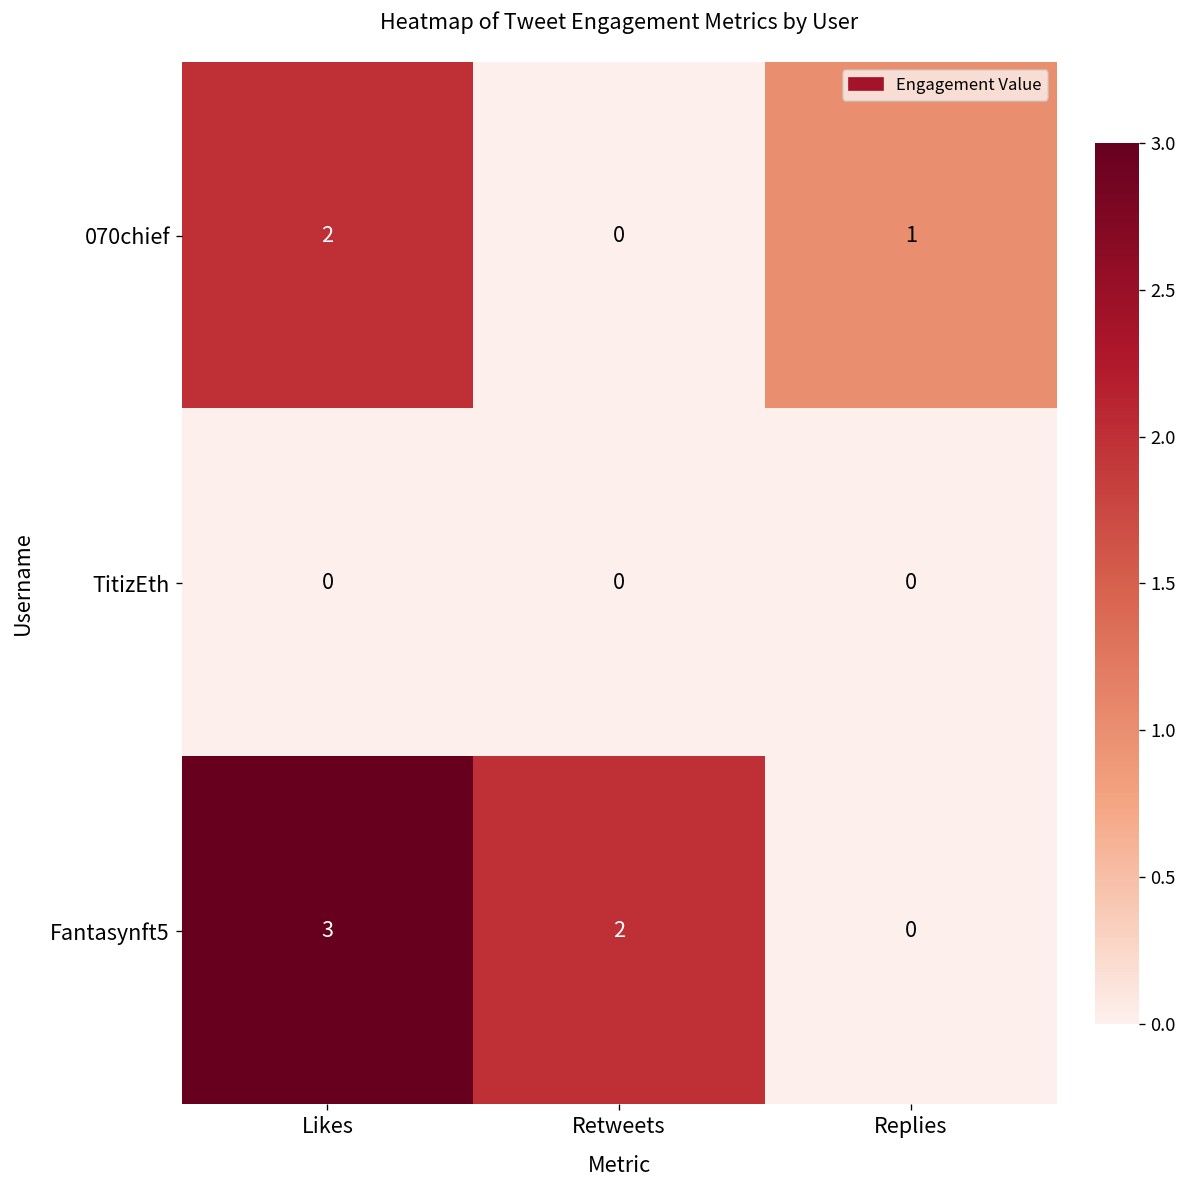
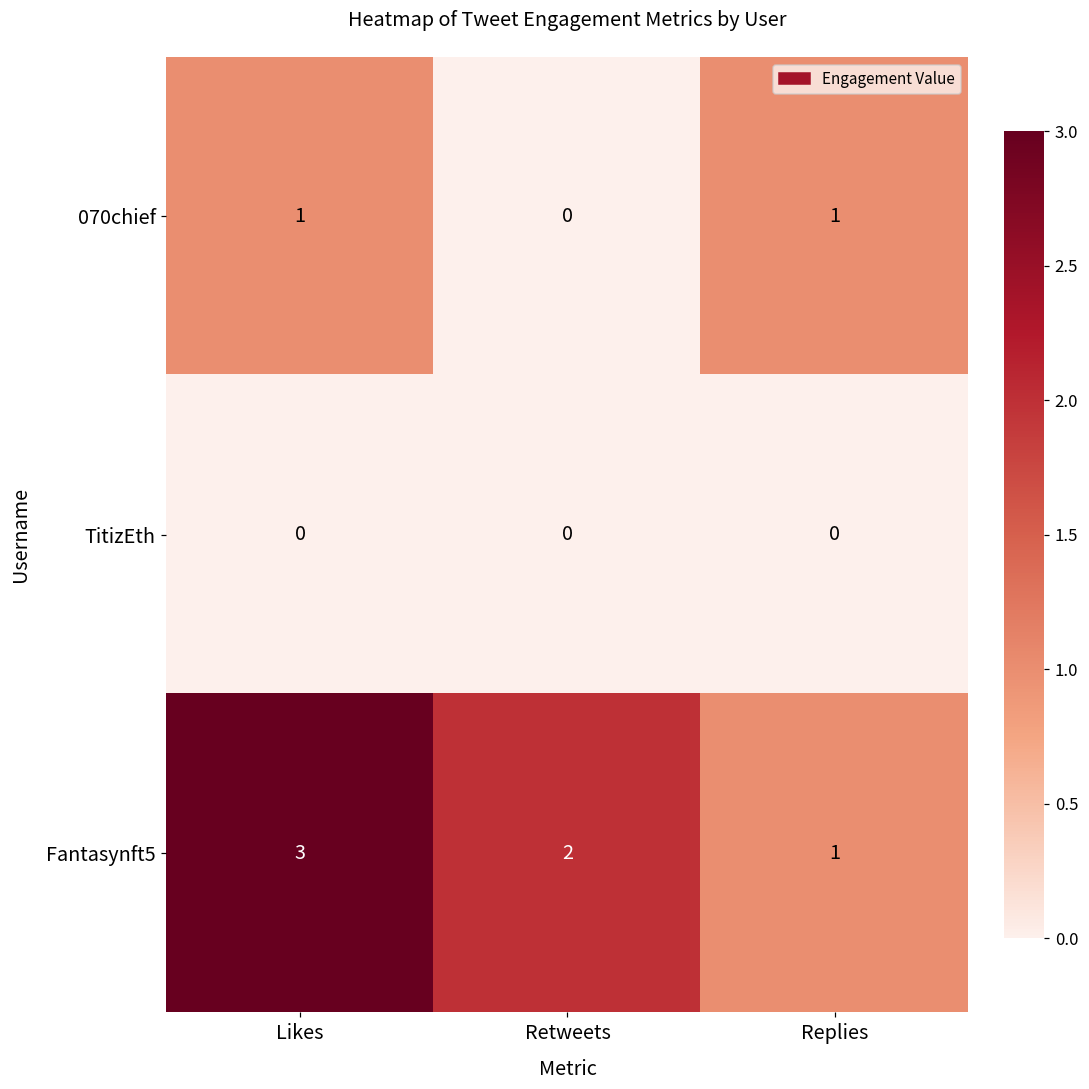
070chief, Likes: 2 -> 1
Fantasynft5, Replies: 0 -> 1
